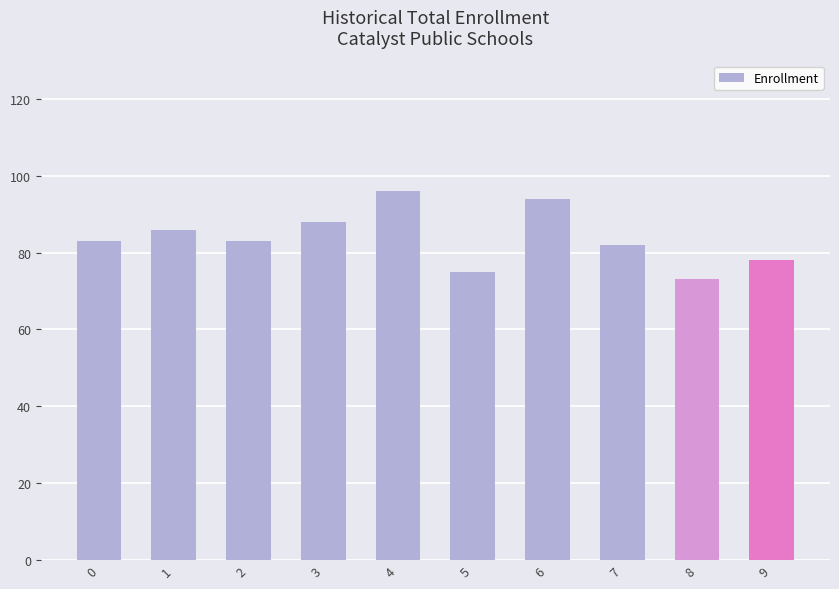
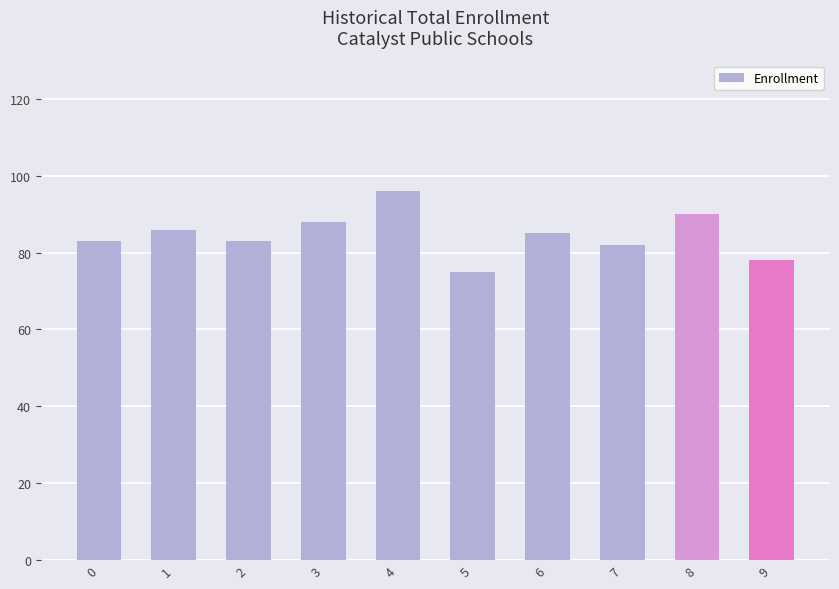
6: 94 -> 85
8: 73 -> 90
